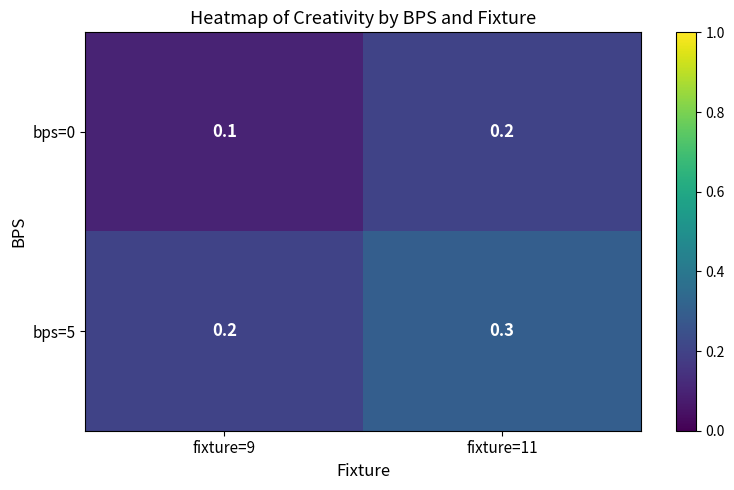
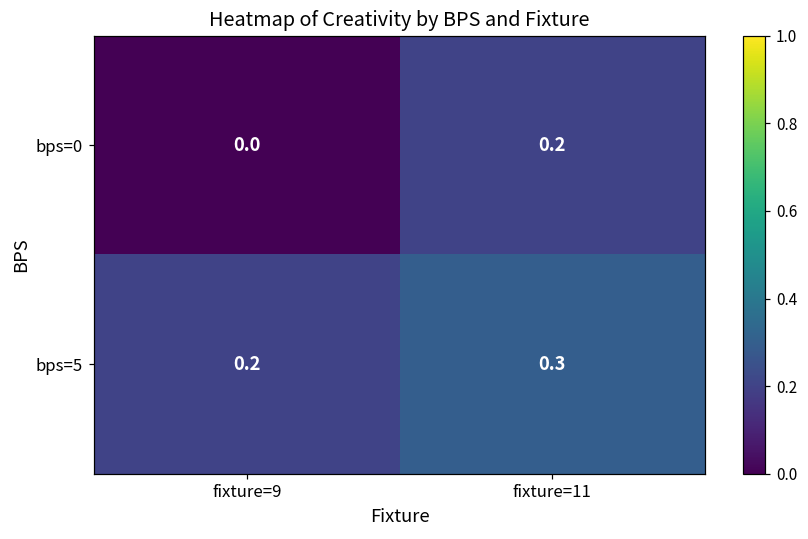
bps=0, fixture=9: 0.1 -> 0.0
